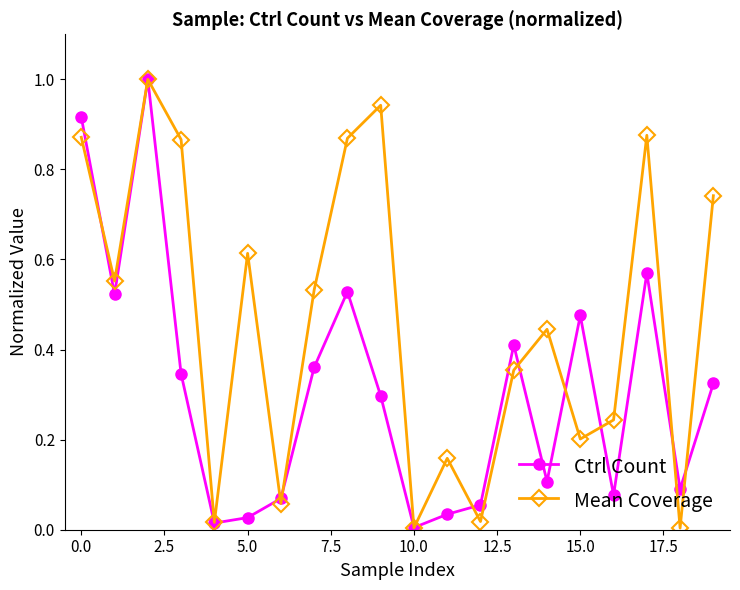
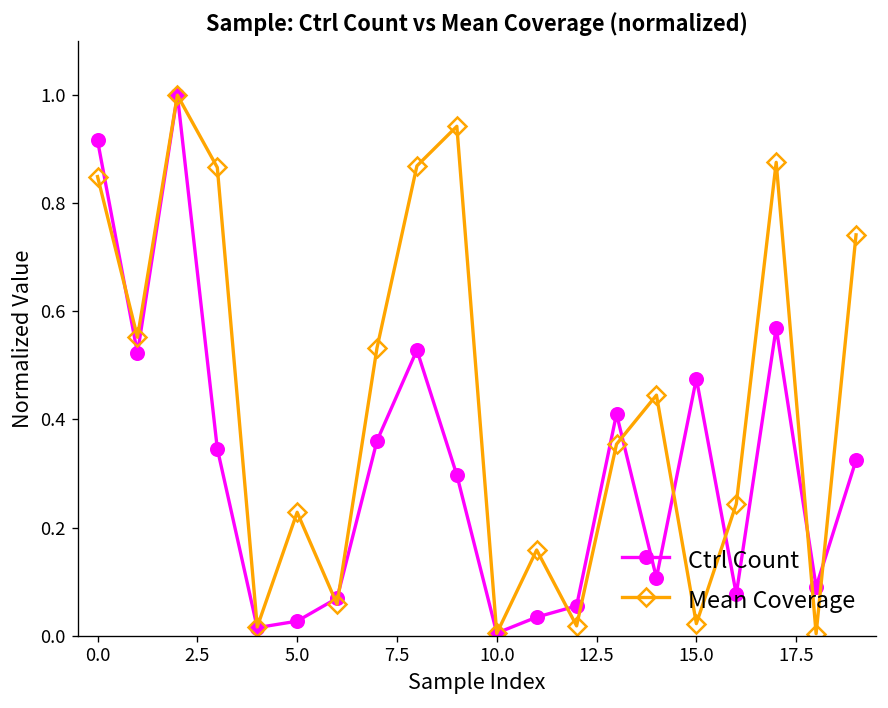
Mean Coverage, 0.0: 0.87 -> 0.85
Mean Coverage, 5.0: 0.61 -> 0.23
Mean Coverage, 15.0: 0.20 -> 0.02
